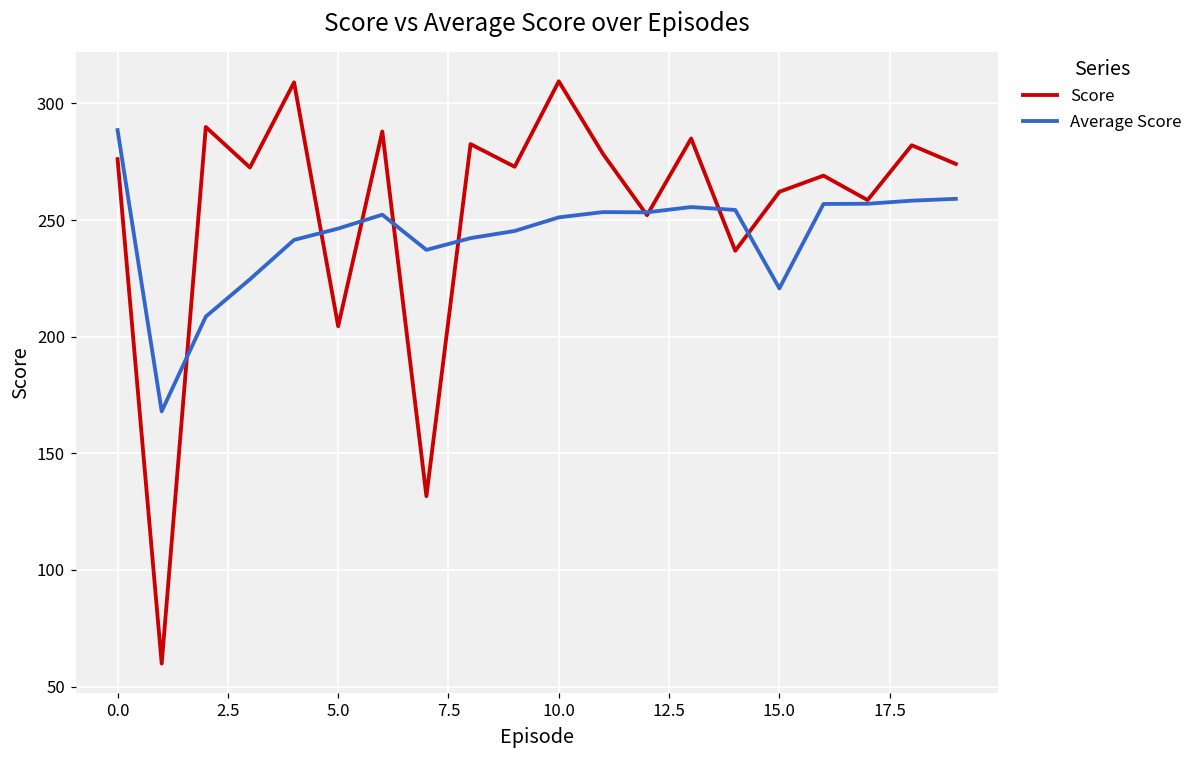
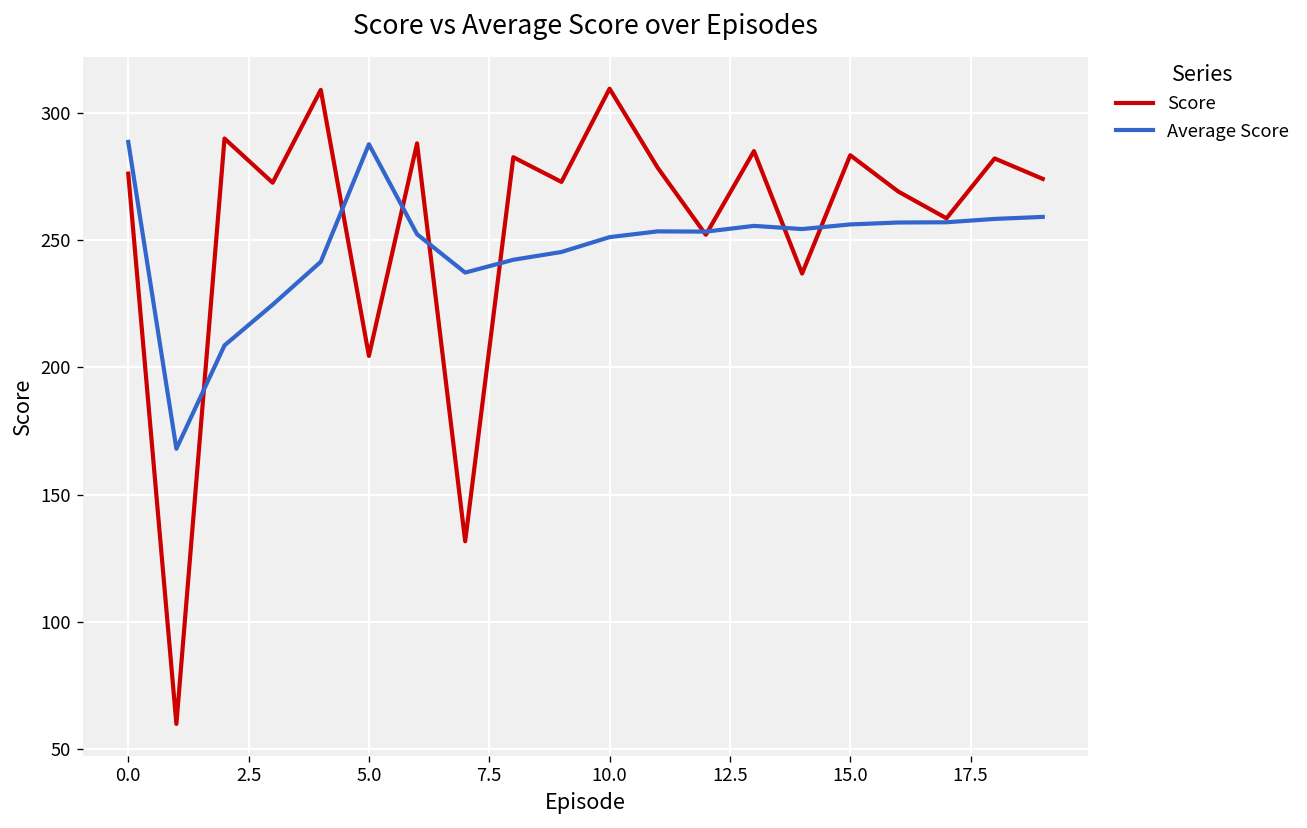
Average Score, 5.0: 246 -> 288
Score, 15.0: 262 -> 283
Average Score, 15.0: 221 -> 256
